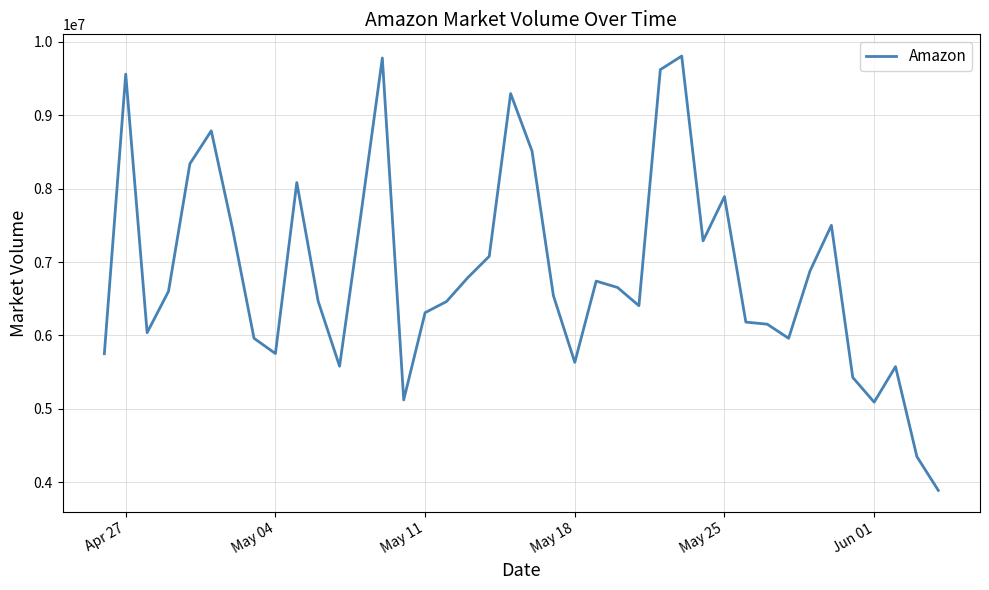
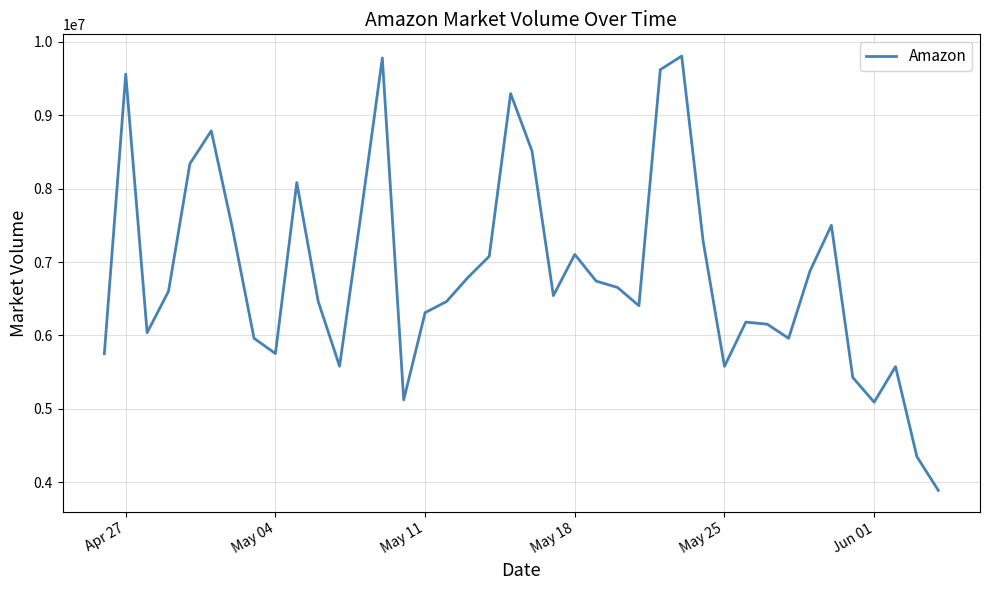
May 18: 5600000 -> 7100000
May 25: 7900000 -> 5600000
